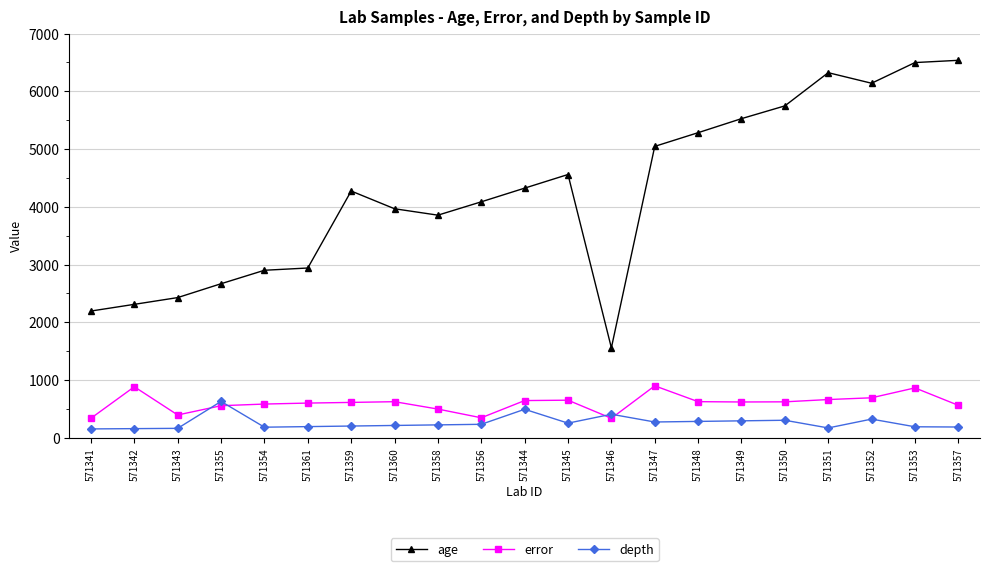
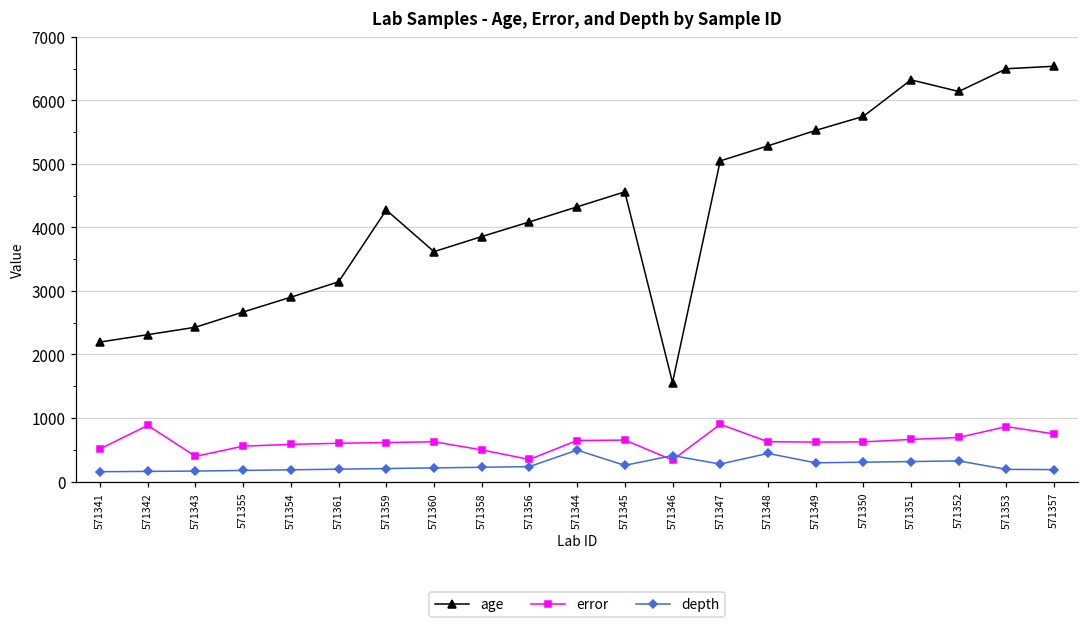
error, 571341: 300 -> 500
depth, 571355: 600 -> 200
age, 571361: 2900 -> 3100
age, 571360: 4000 -> 3600
depth, 571348: 300 -> 400
depth, 571351: 200 -> 300
error, 571357: 600 -> 700
